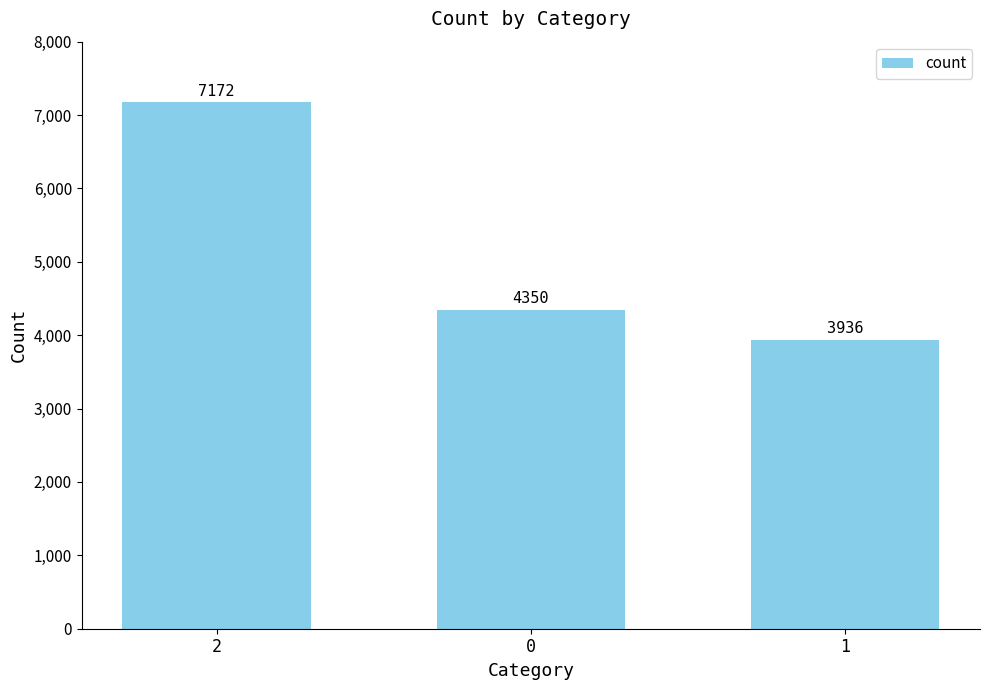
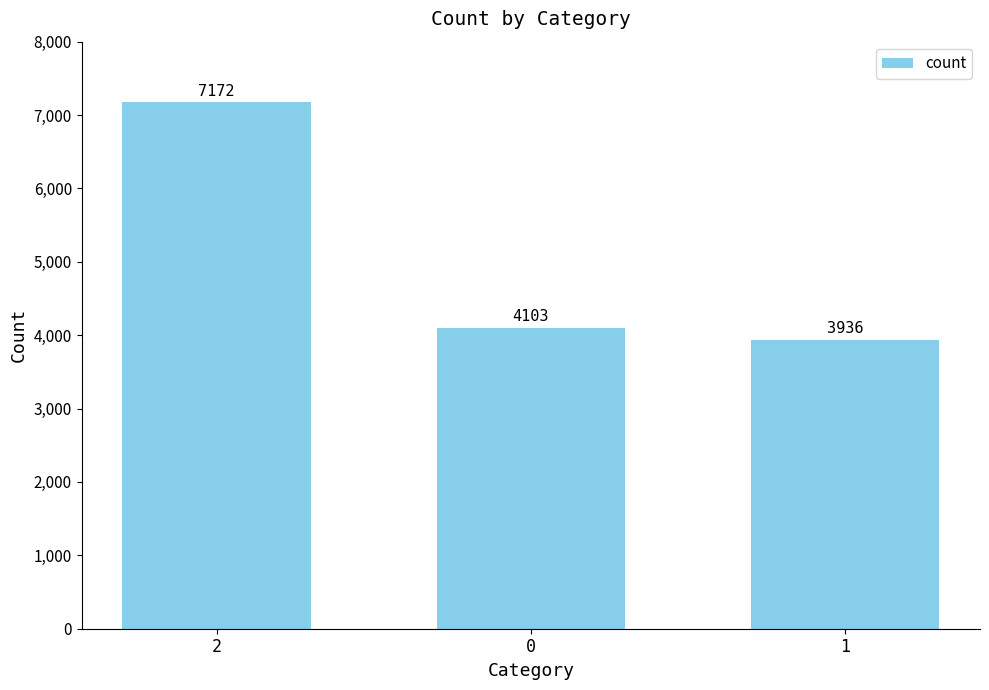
0: 4350 -> 4103
